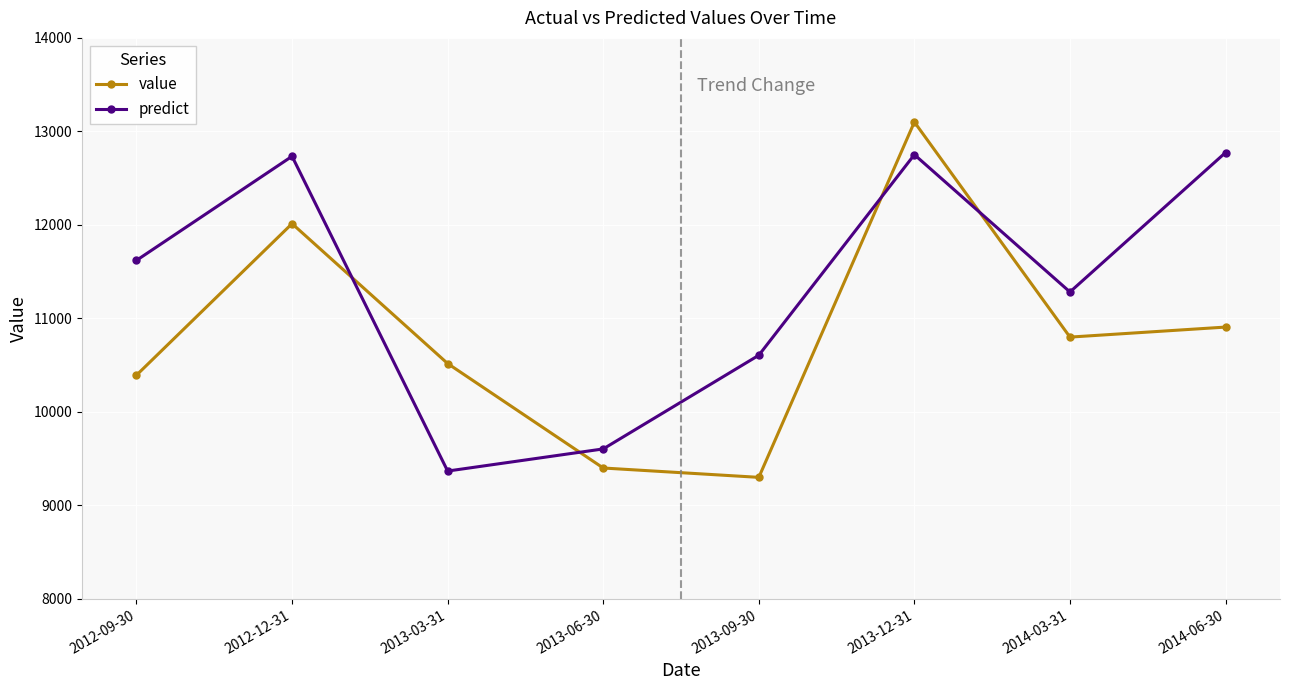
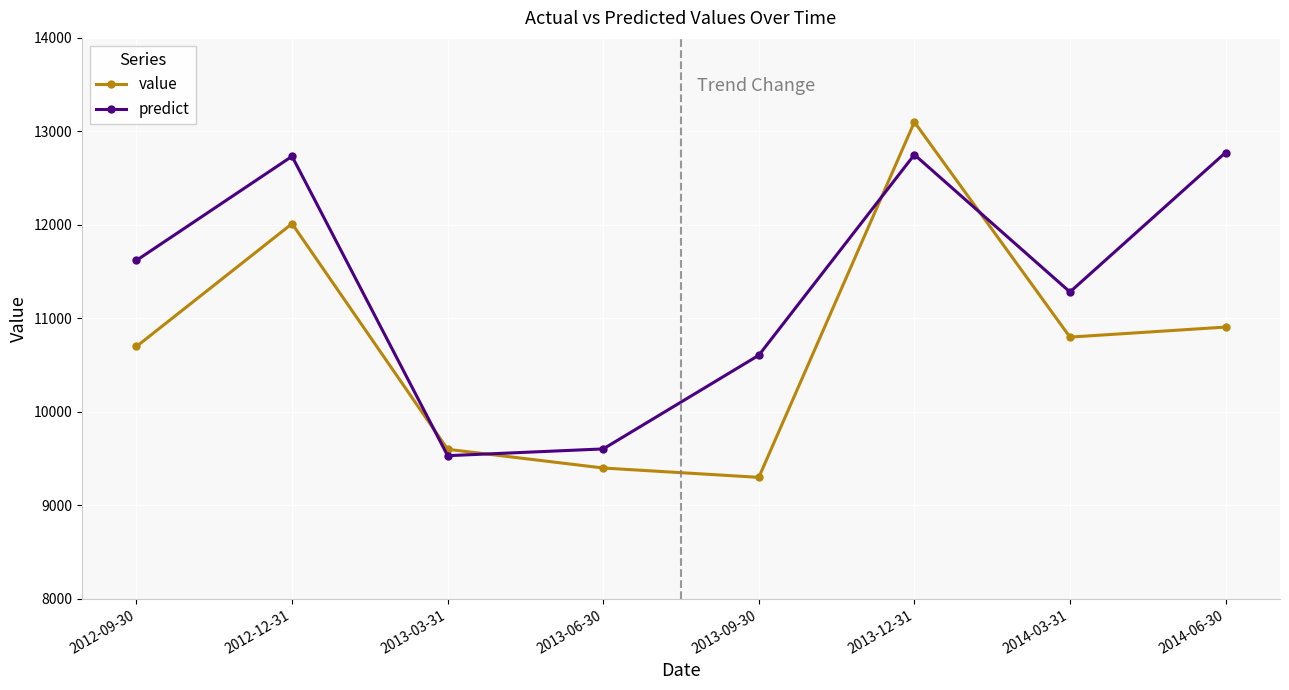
value, 2012-09-30: 10400 -> 10700
value, 2013-03-31: 10500 -> 9600
predict, 2013-03-31: 9400 -> 9500
